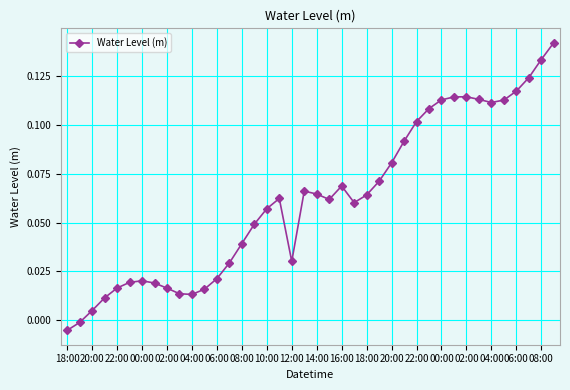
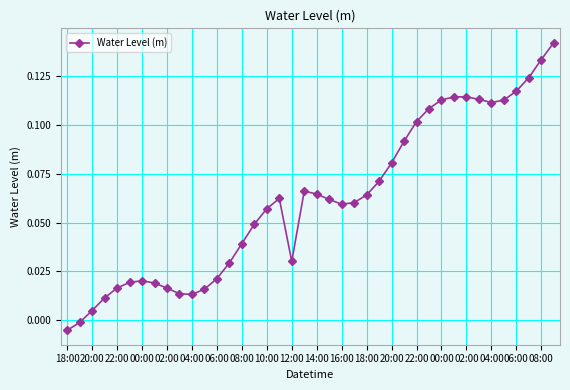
16:00: 0.069 -> 0.059
